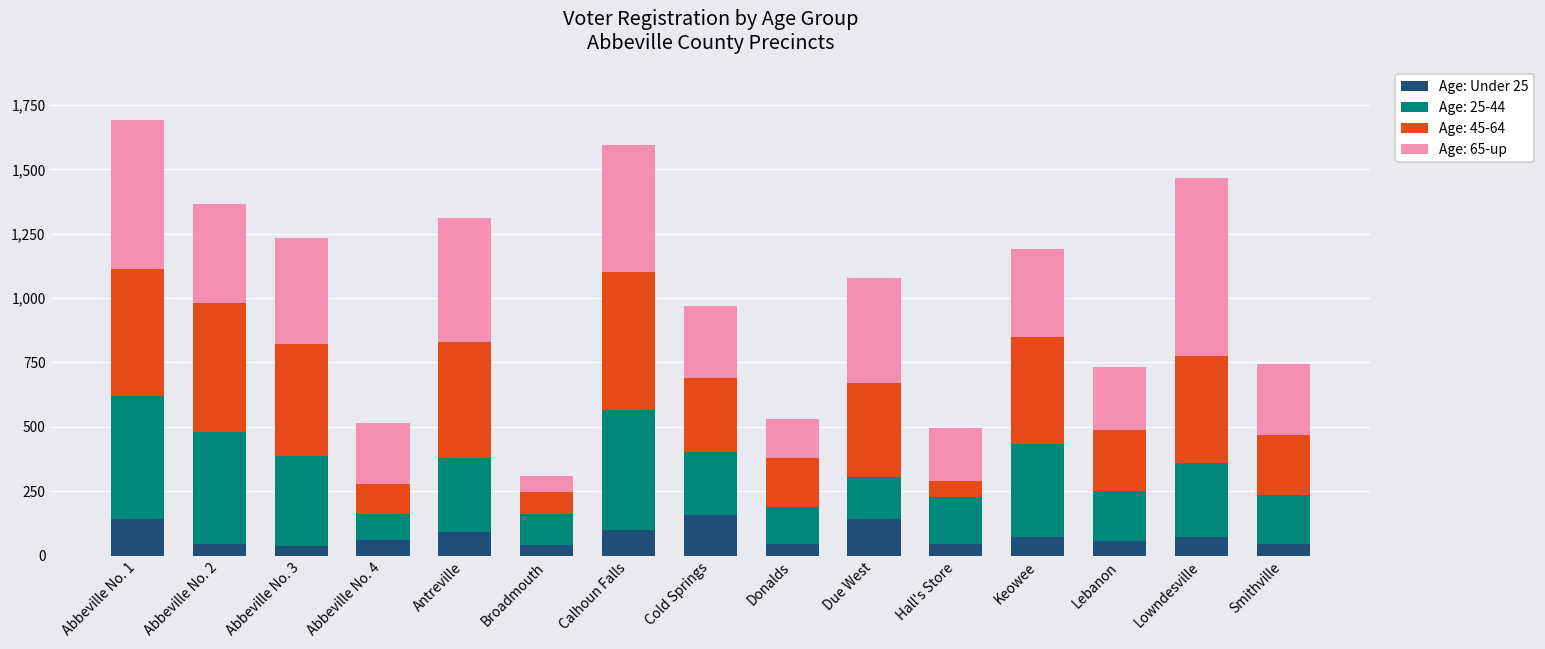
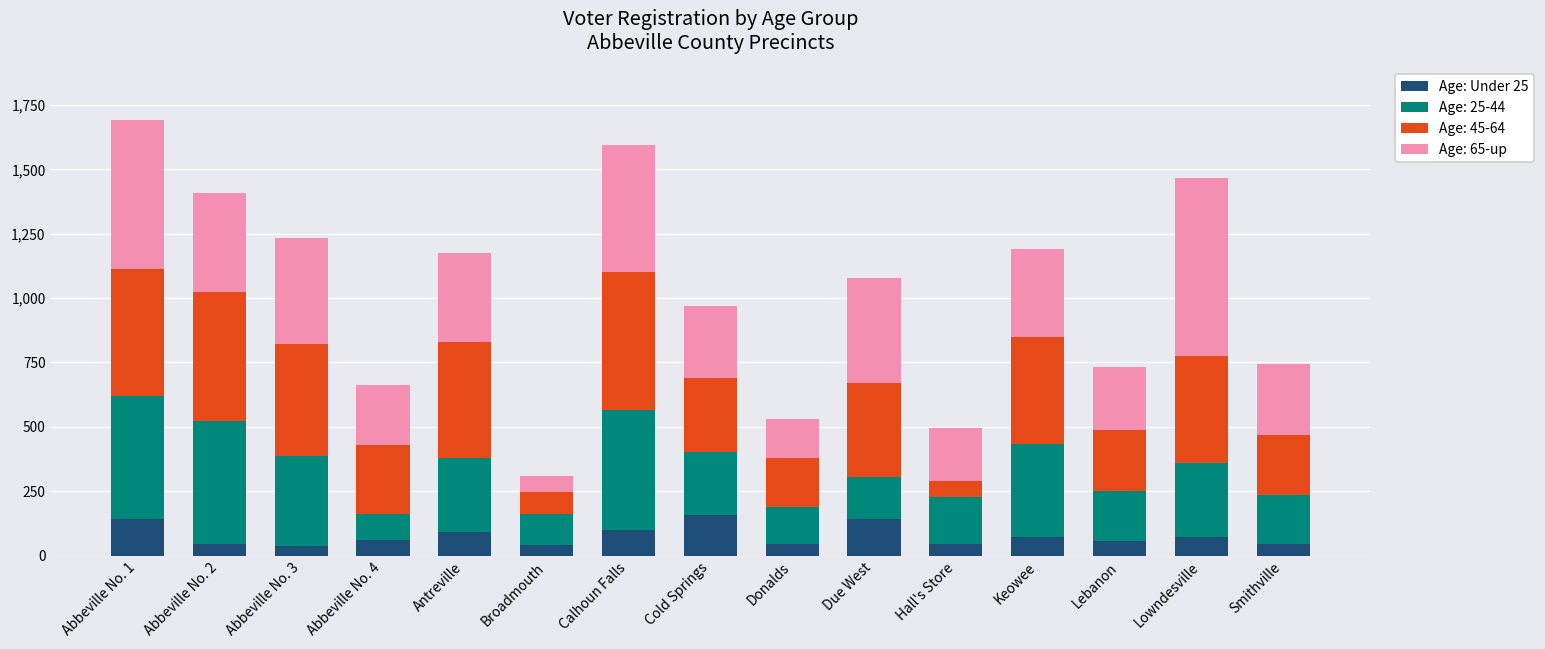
Age: 25-44, Abbeville No. 2: 430 -> 480
Age: 45-64, Abbeville No. 4: 120 -> 270
Age: 65-up, Antreville: 480 -> 340
